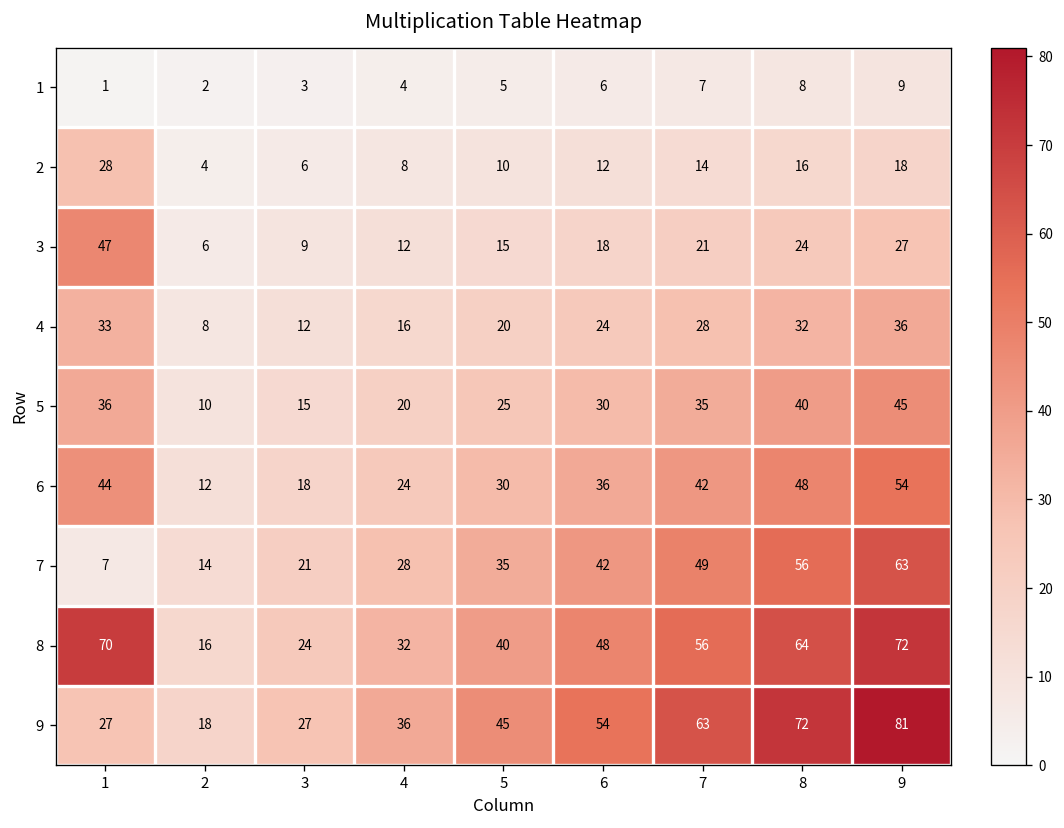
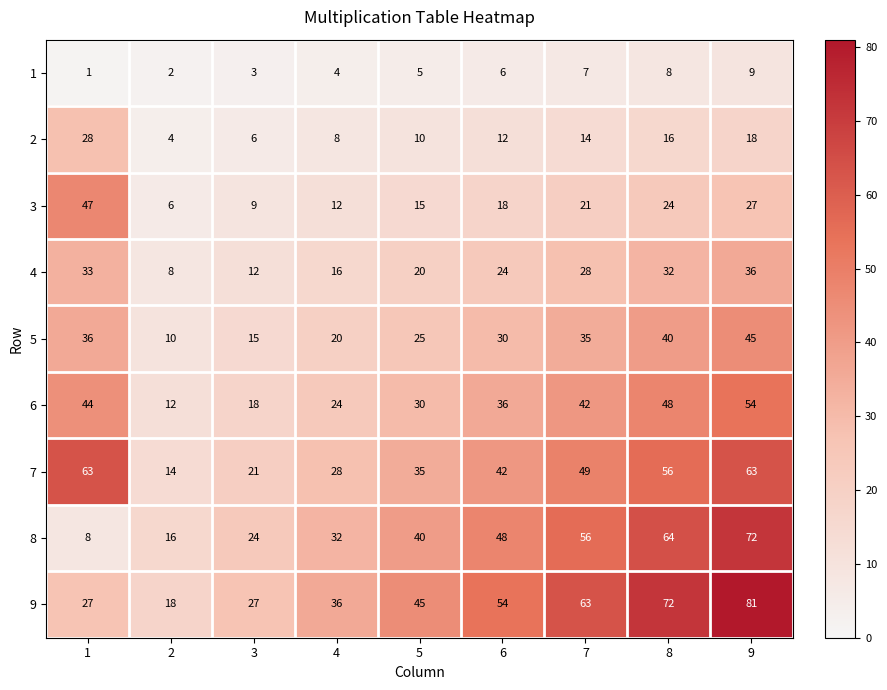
7, 1: 7 -> 63
8, 1: 70 -> 8
